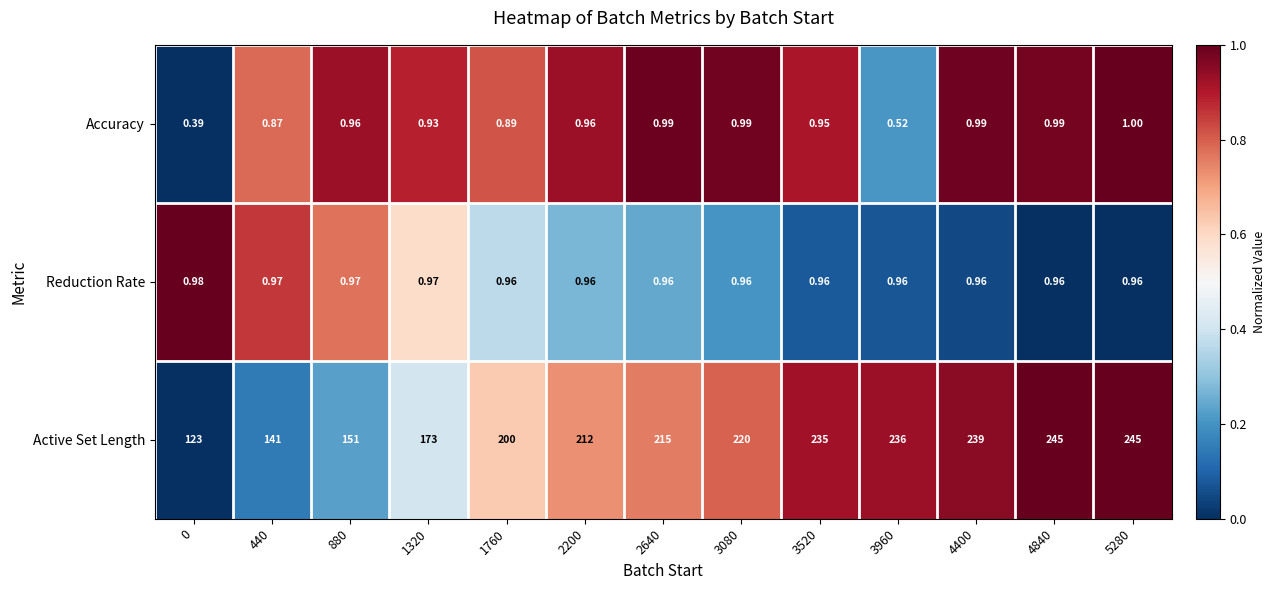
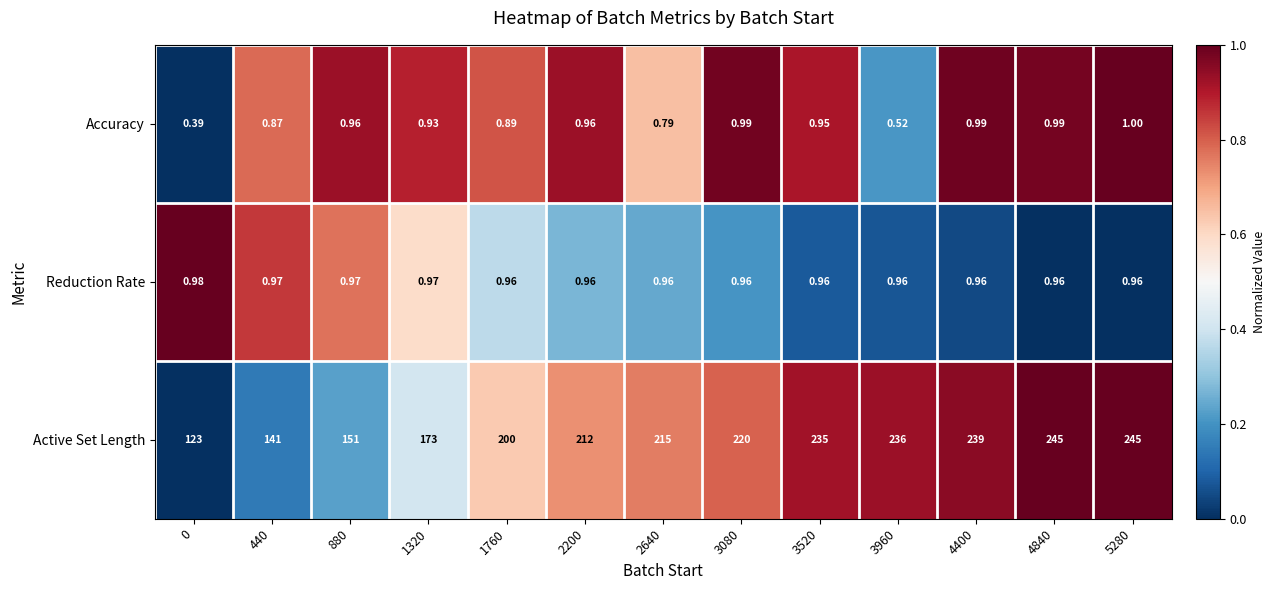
Accuracy, 2640: 0.99 -> 0.79
